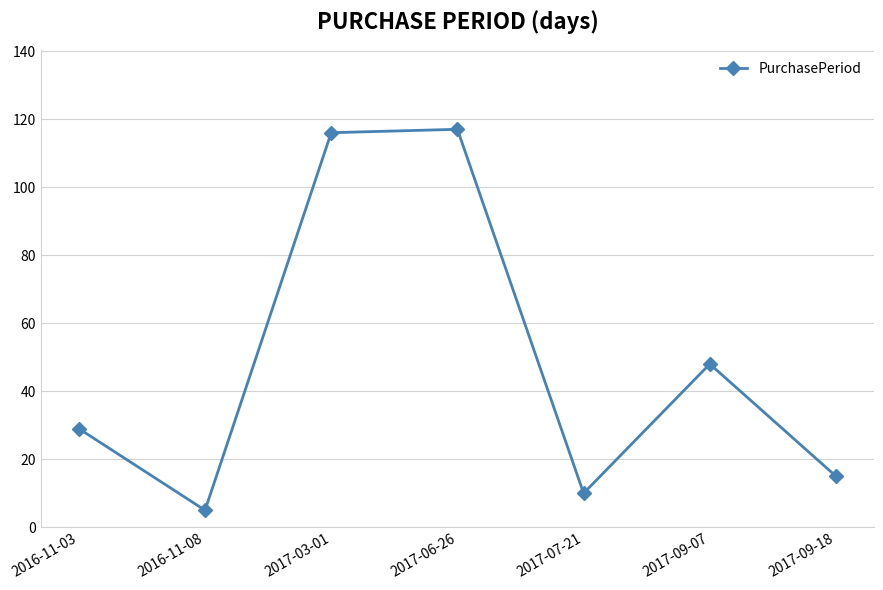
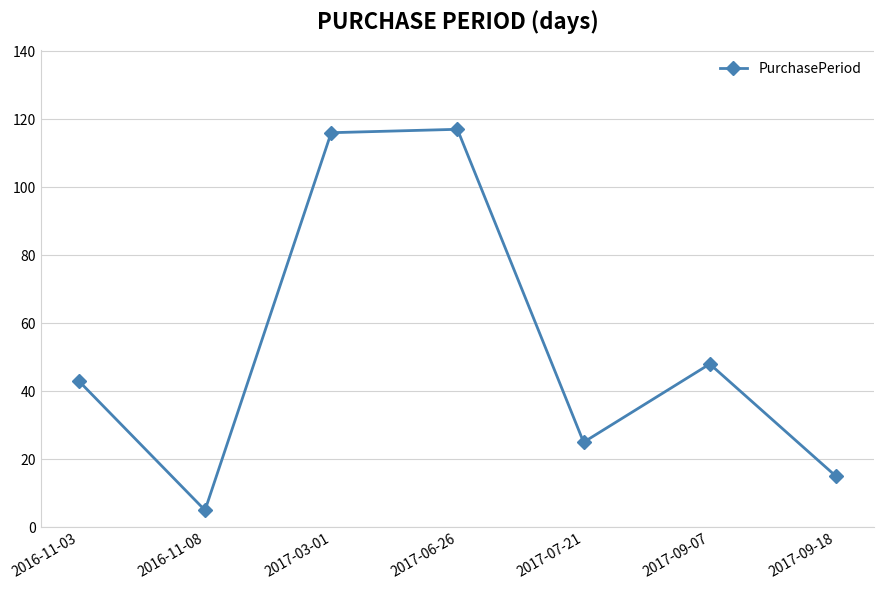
2016-11-03: 29 -> 43
2017-07-21: 10 -> 25
